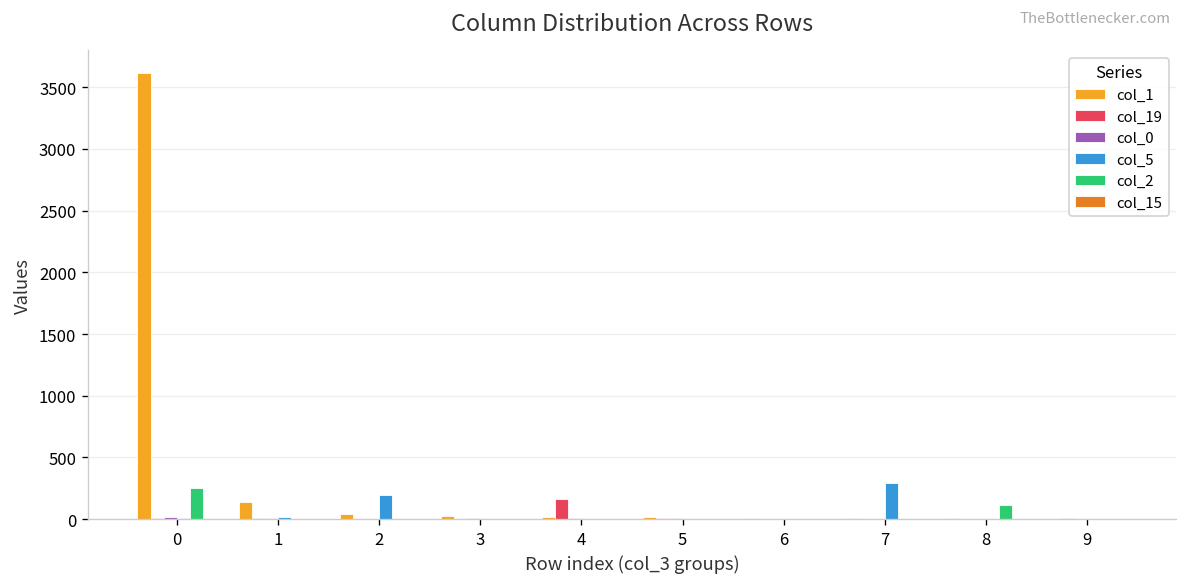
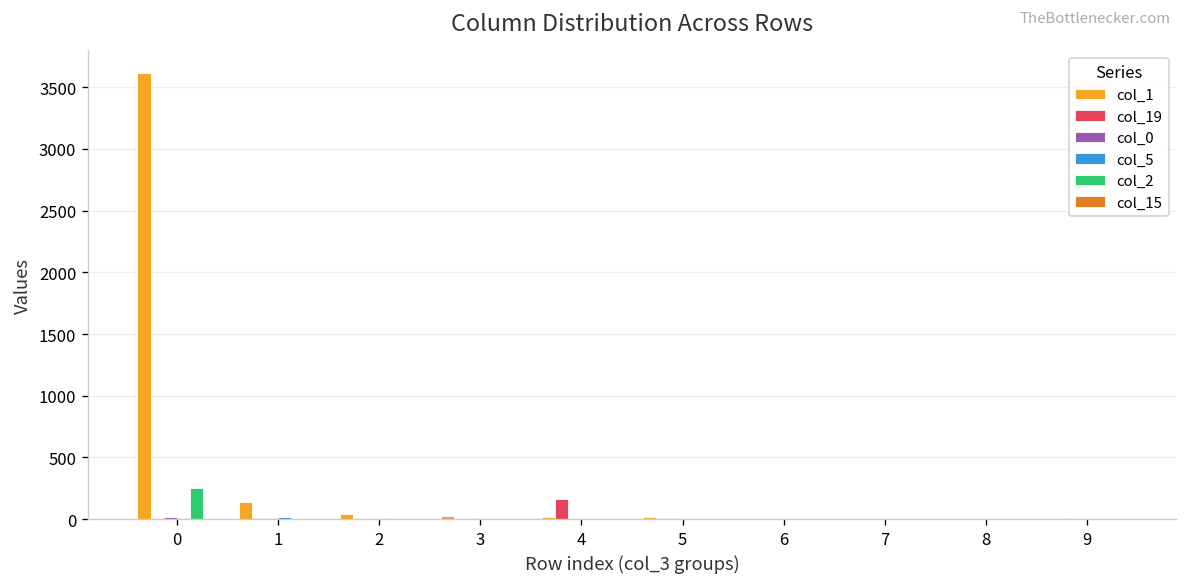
col_5, 2: 200 -> 10
col_5, 7: 290 -> 0
col_2, 8: 110 -> 0
